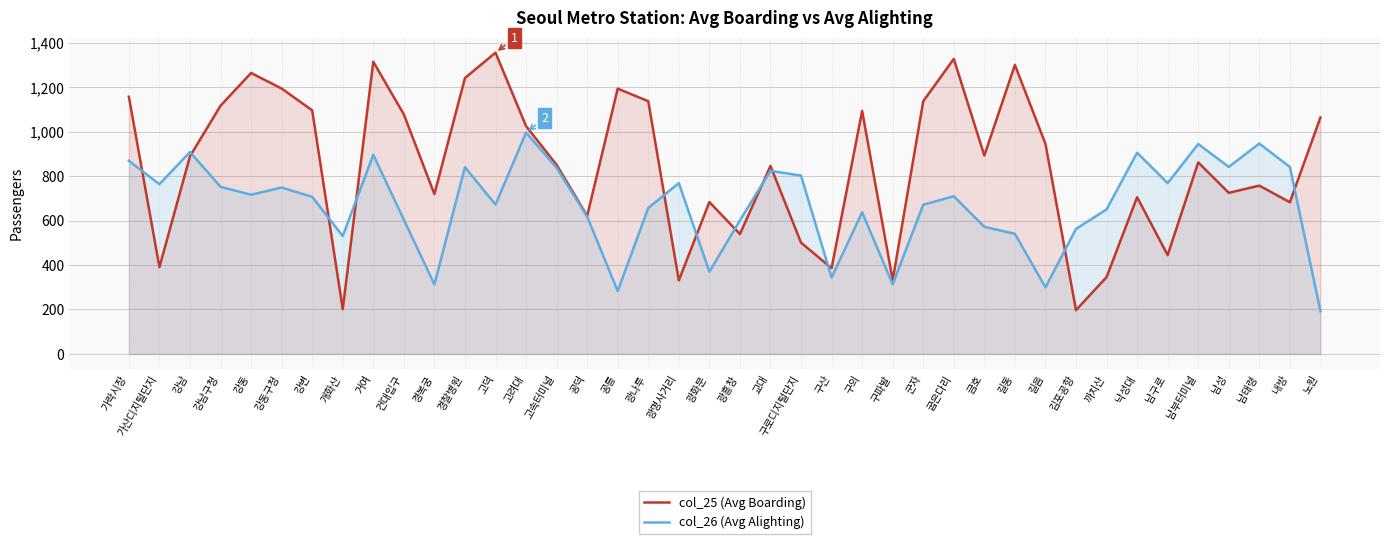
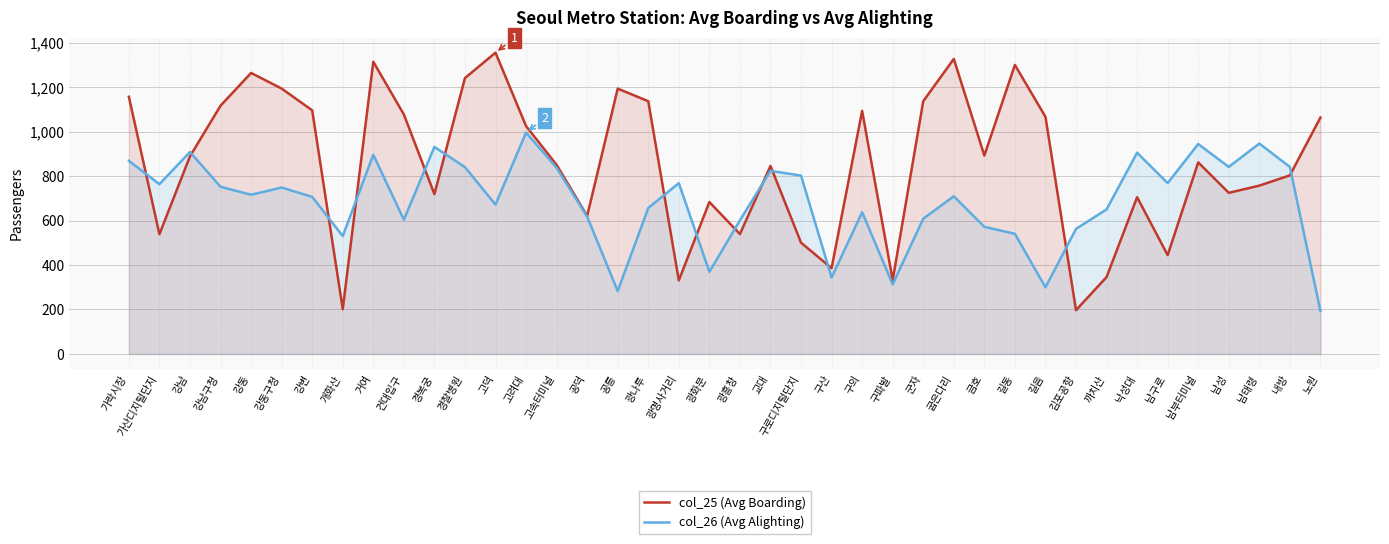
col_25 (Avg Boarding), 가산디지털단지: 390 -> 540
col_26 (Avg Alighting), 경복궁: 310 -> 930
col_26 (Avg Alighting), 군자: 670 -> 610
col_25 (Avg Boarding), 길음: 950 -> 1,070
col_25 (Avg Boarding), 내방: 680 -> 800
